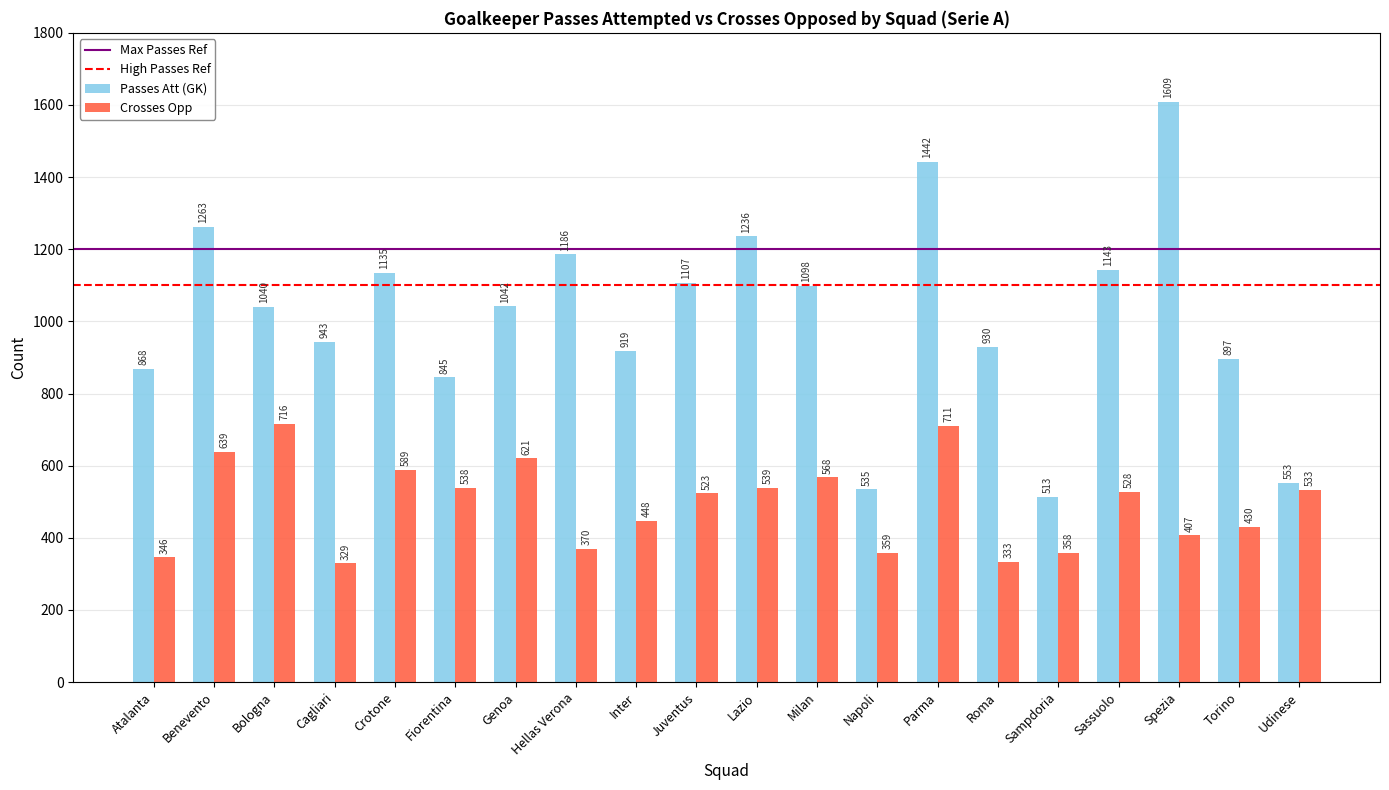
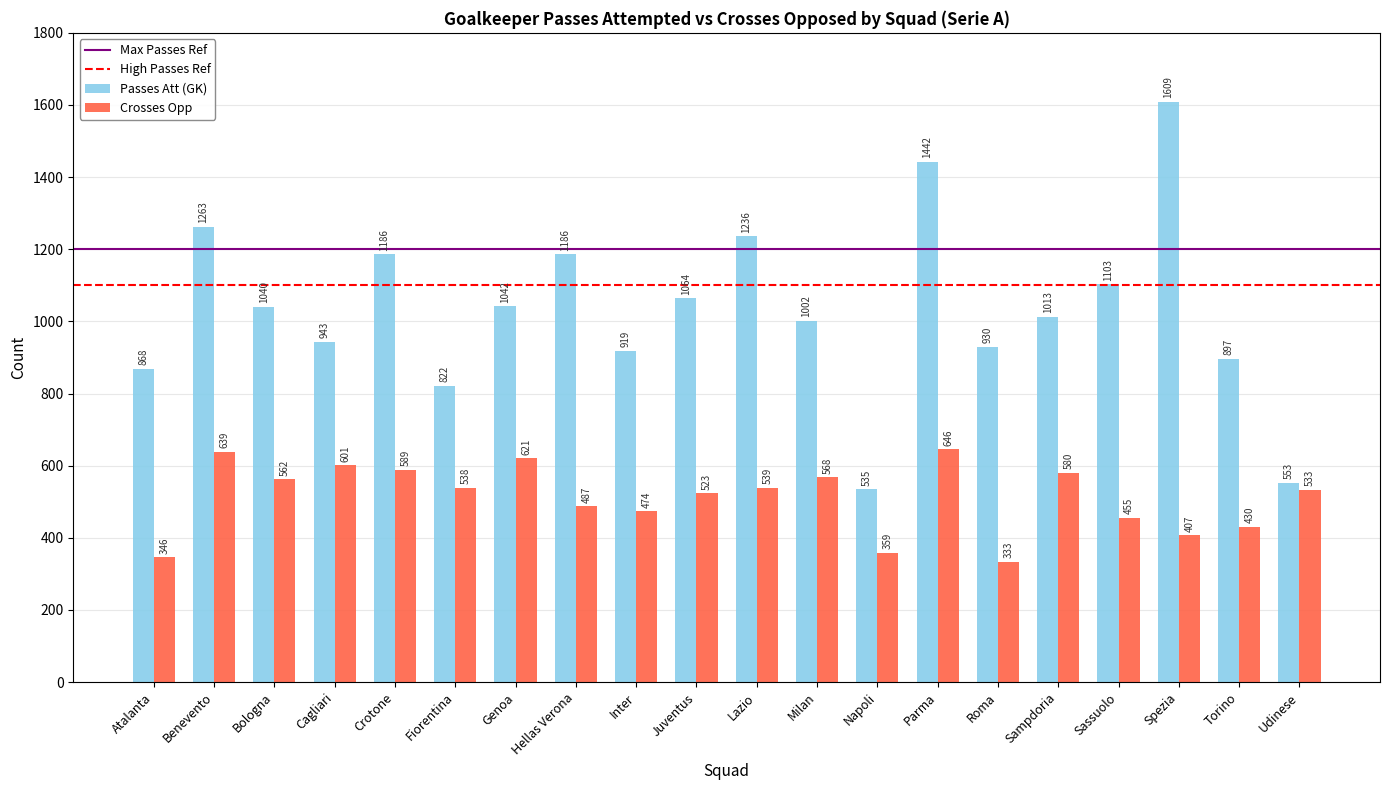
Crosses Opp, Bologna: 716 -> 562
Crosses Opp, Cagliari: 329 -> 601
Passes Att (GK), Crotone: 1135 -> 1186
Passes Att (GK), Fiorentina: 845 -> 822
Crosses Opp, Hellas Verona: 370 -> 487
Crosses Opp, Inter: 448 -> 474
Passes Att (GK), Juventus: 1107 -> 1064
Passes Att (GK), Milan: 1098 -> 1002
Crosses Opp, Parma: 711 -> 646
Passes Att (GK), Sampdoria: 513 -> 1013
Crosses Opp, Sampdoria: 358 -> 580
Passes Att (GK), Sassuolo: 1143 -> 1103
Crosses Opp, Sassuolo: 528 -> 455
